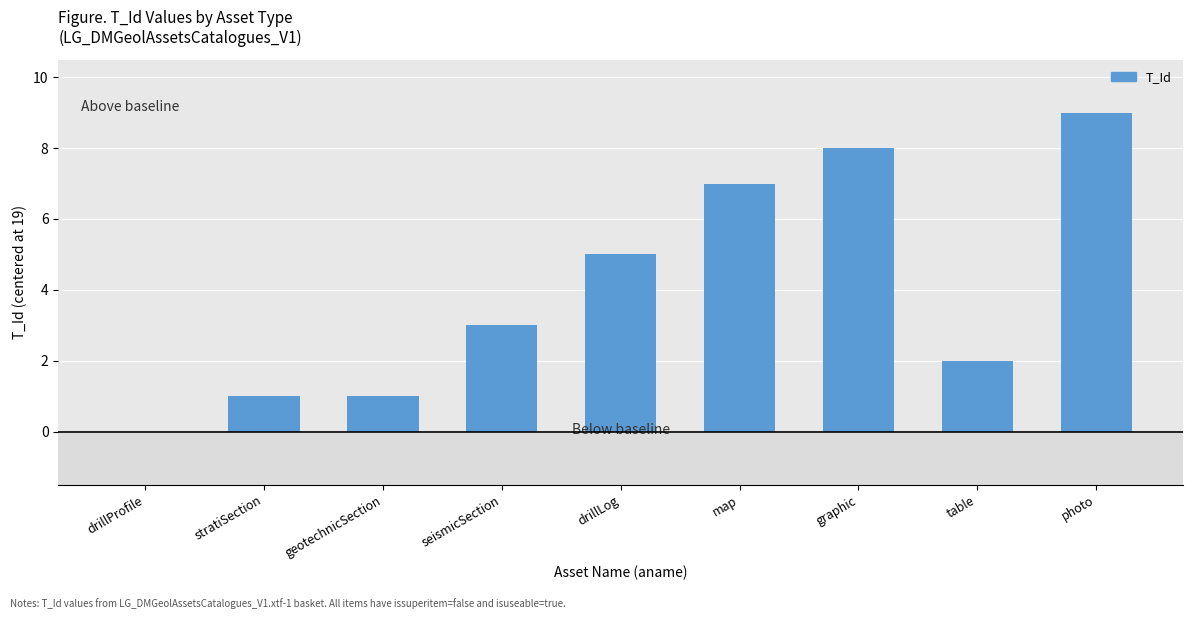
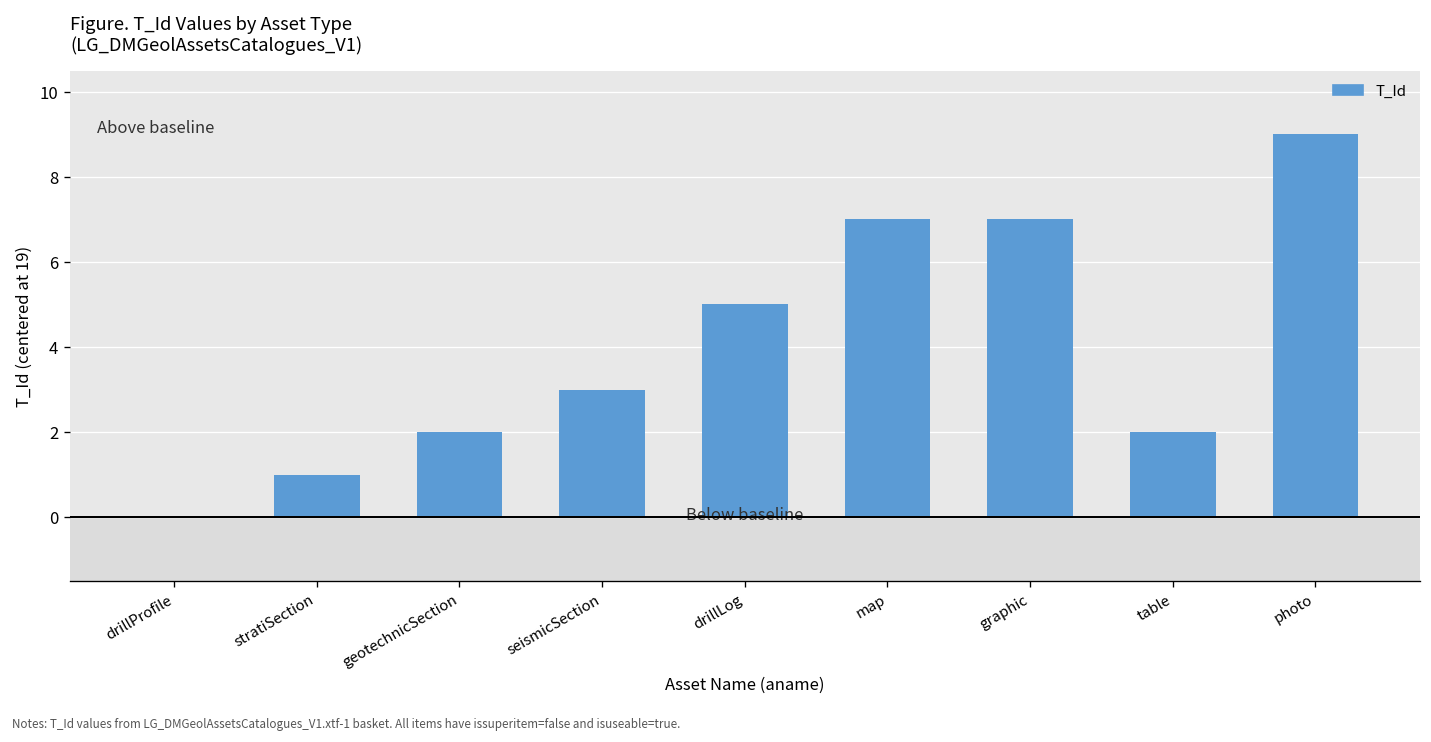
geotechnicSection: 1.0 -> 2.0
graphic: 8.0 -> 7.0
